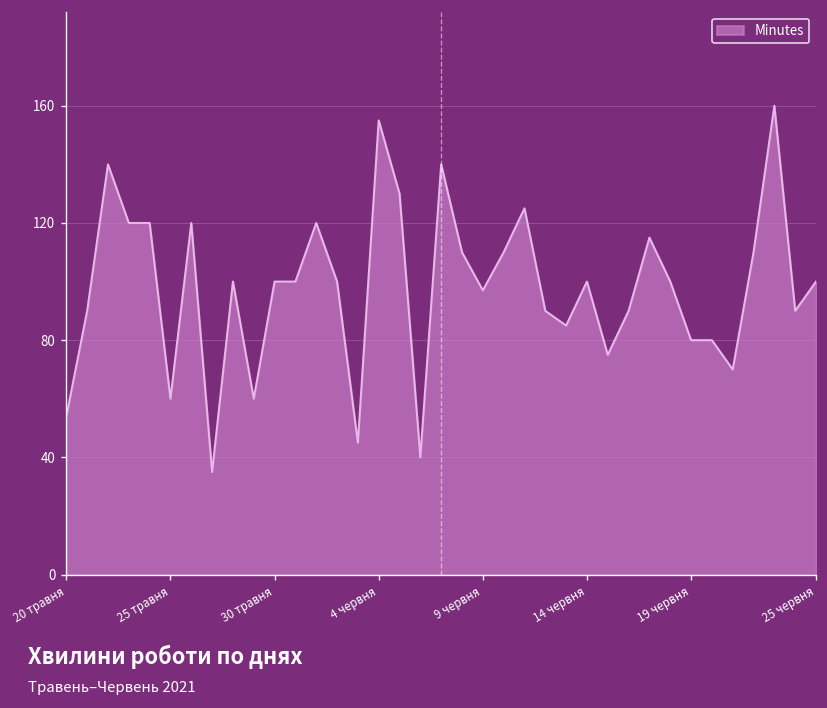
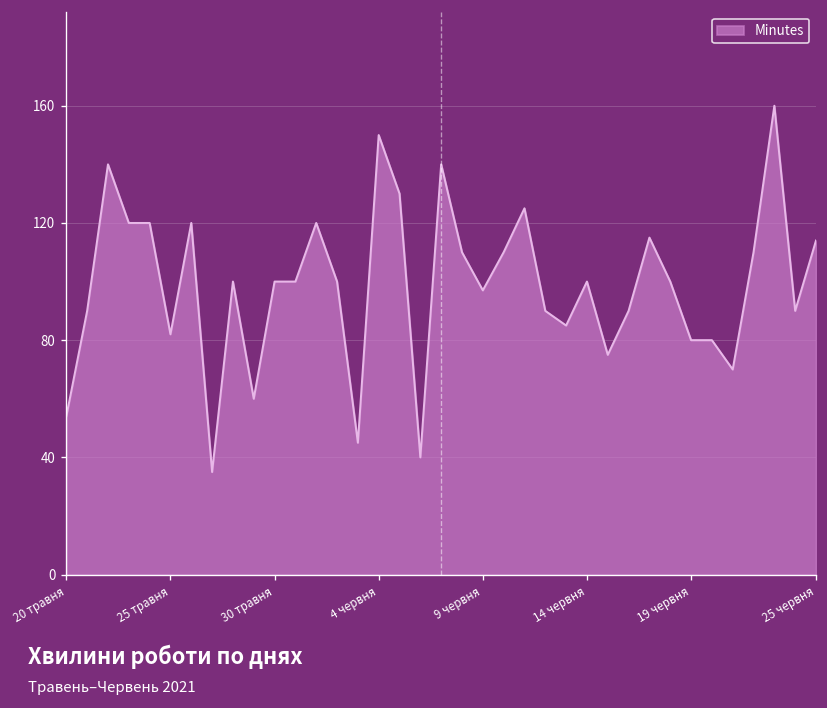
25 травня: 60 -> 82
4 червня: 155 -> 150
25 червня: 100 -> 114
